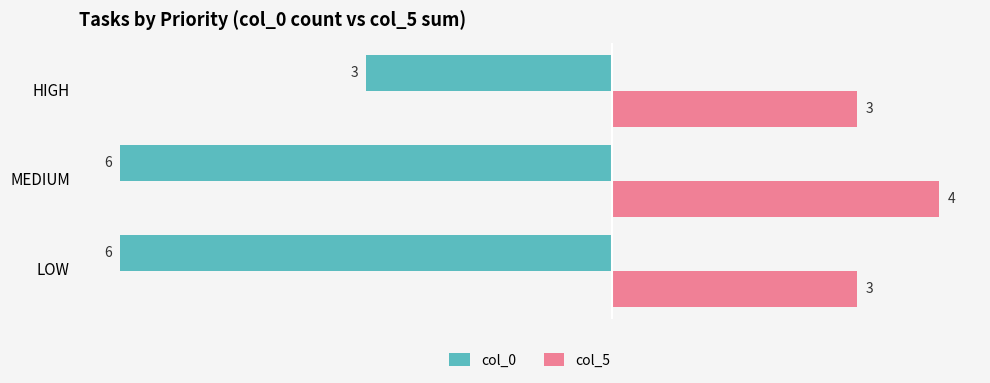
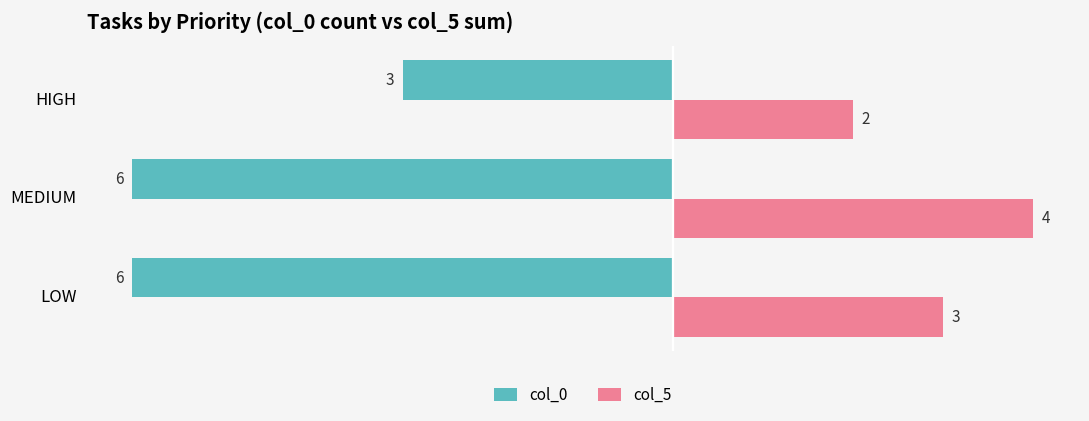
col_5, HIGH: 3 -> 2
